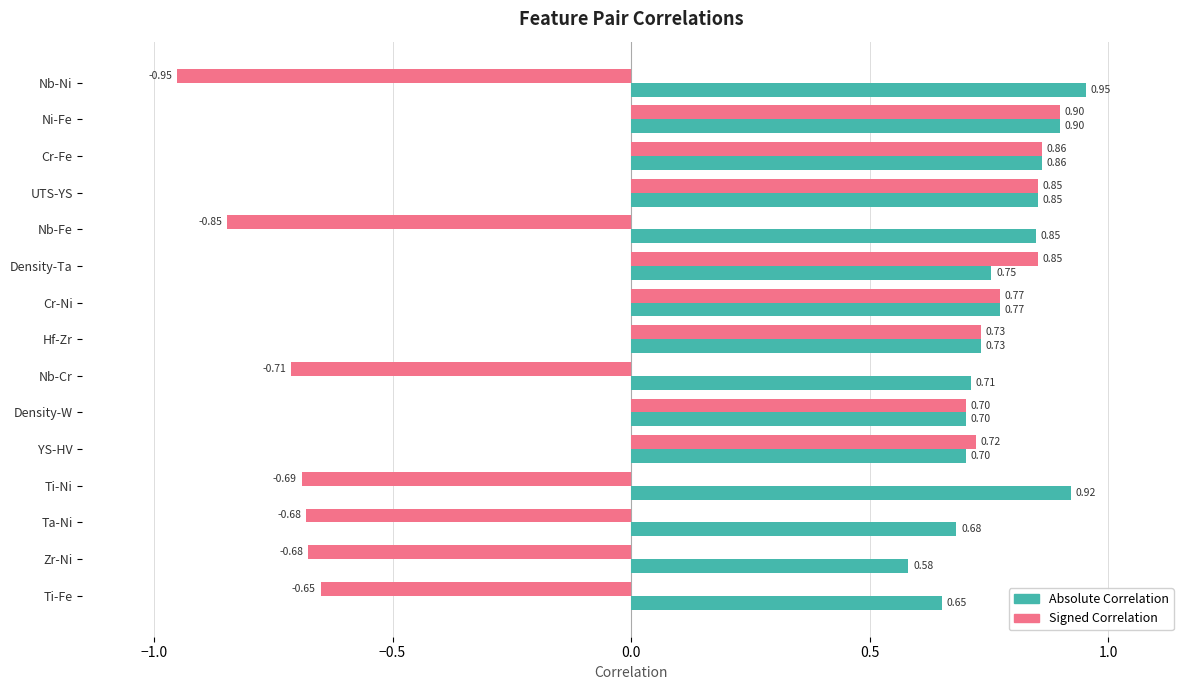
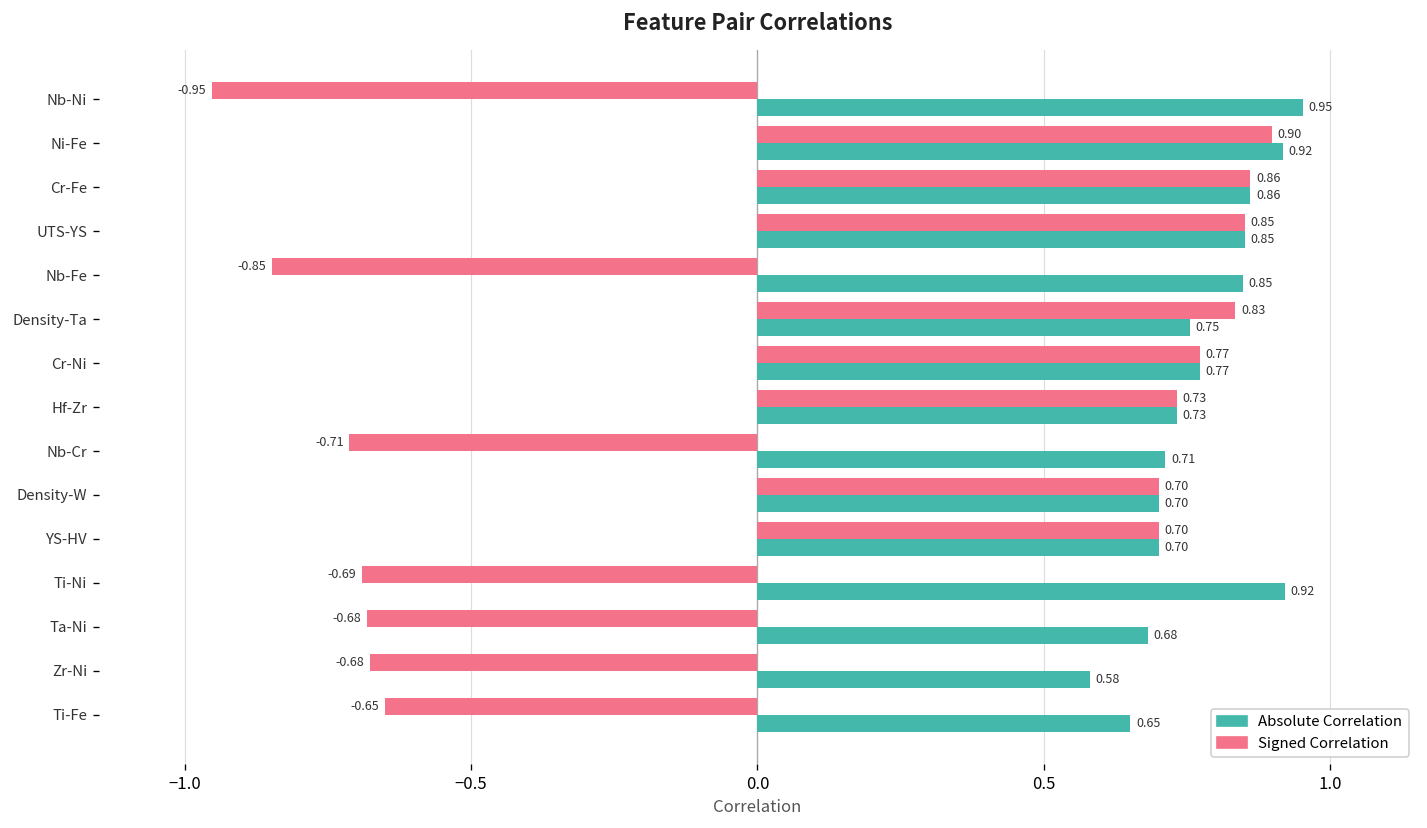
Absolute Correlation, Ni-Fe: 0.90 -> 0.92
Signed Correlation, Density-Ta: 0.85 -> 0.83
Signed Correlation, YS-HV: 0.72 -> 0.70
